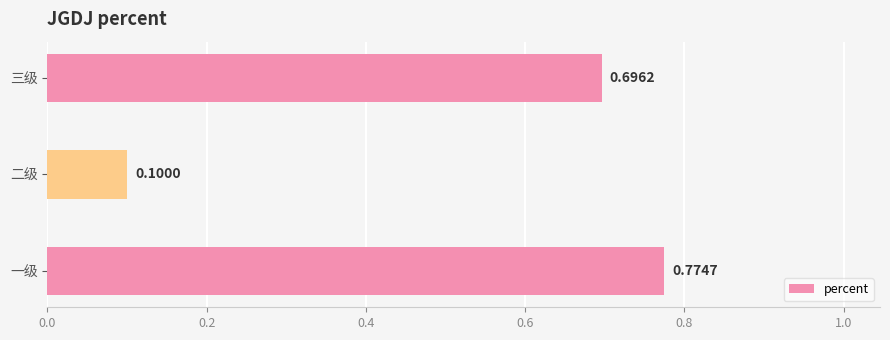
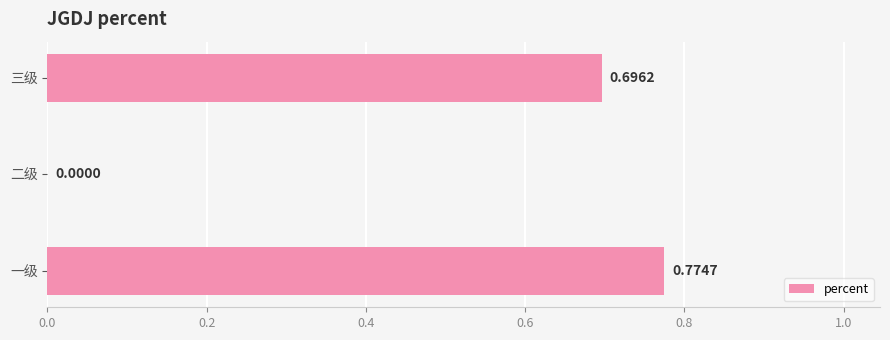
二级: 0.1000 -> 0.0000
